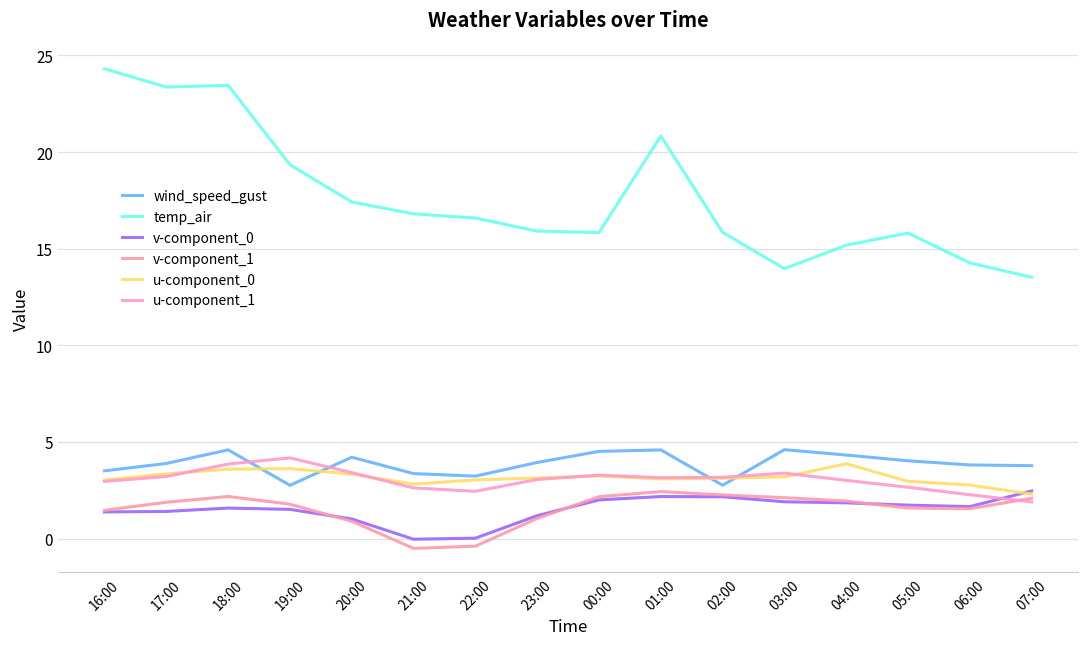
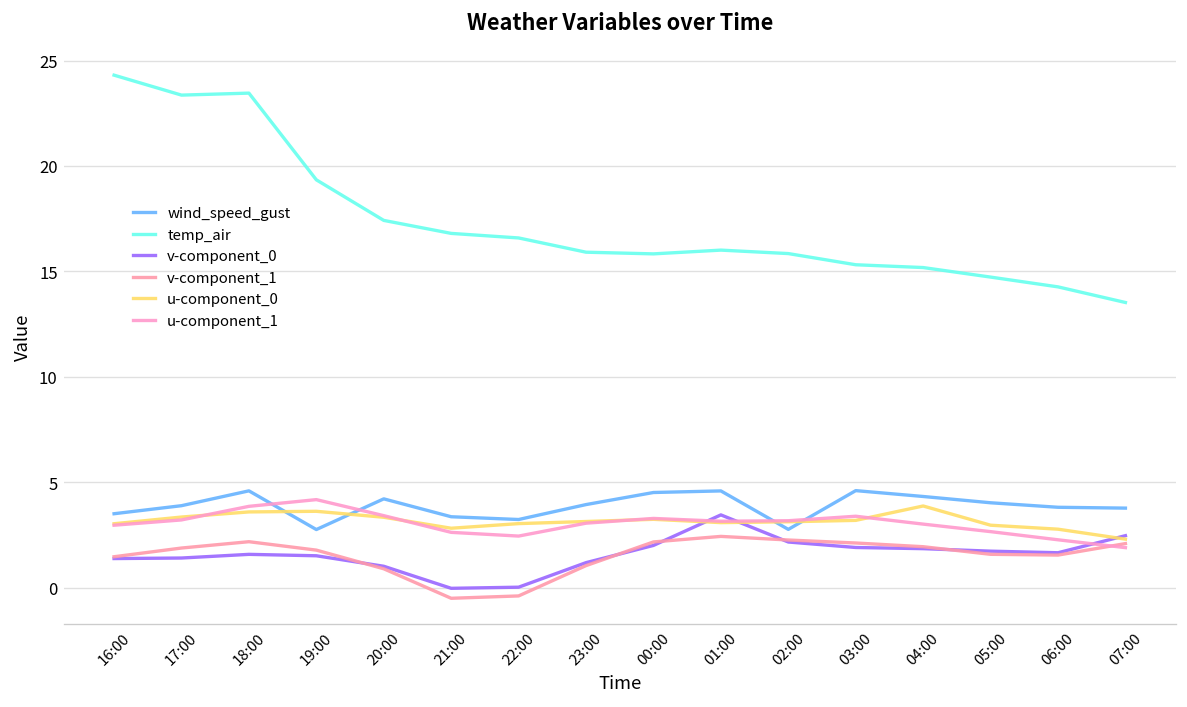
temp_air, 01:00: 20.8 -> 16.0
v-component_0, 01:00: 2.2 -> 3.5
temp_air, 03:00: 14.0 -> 15.3
temp_air, 05:00: 15.8 -> 14.7
